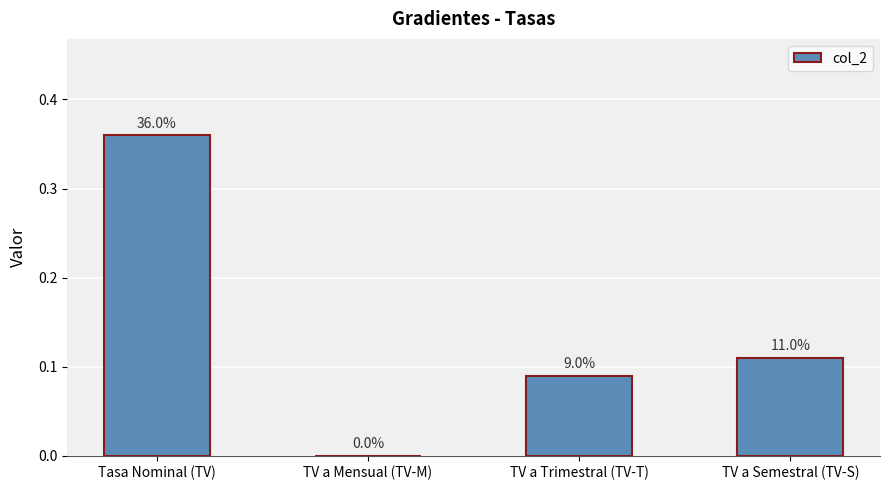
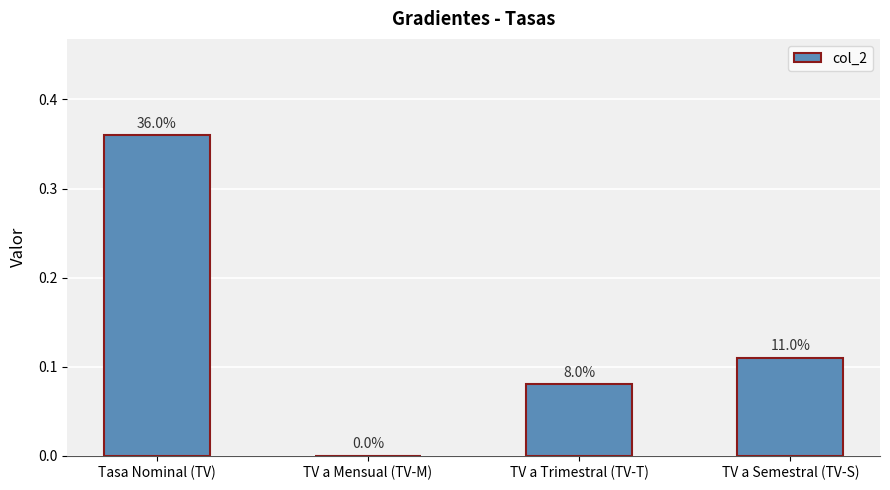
TV a Trimestral (TV-T): 9.0% -> 8.0%
